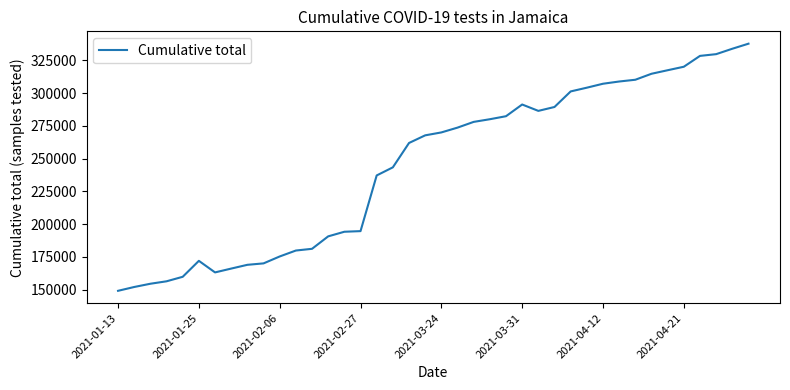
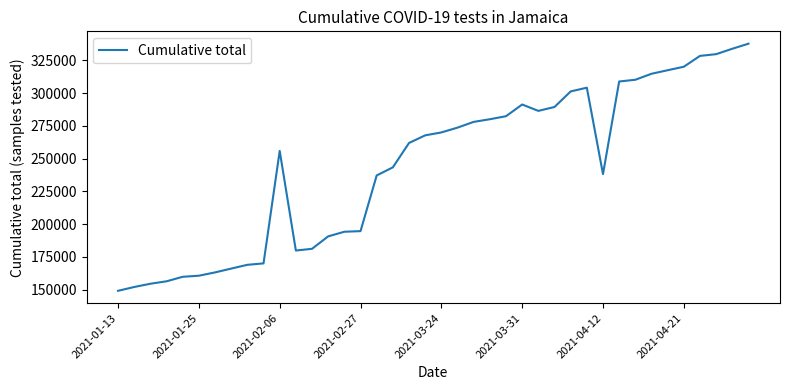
2021-01-25: 172000 -> 161000
2021-02-06: 175000 -> 256000
2021-04-12: 307000 -> 238000
